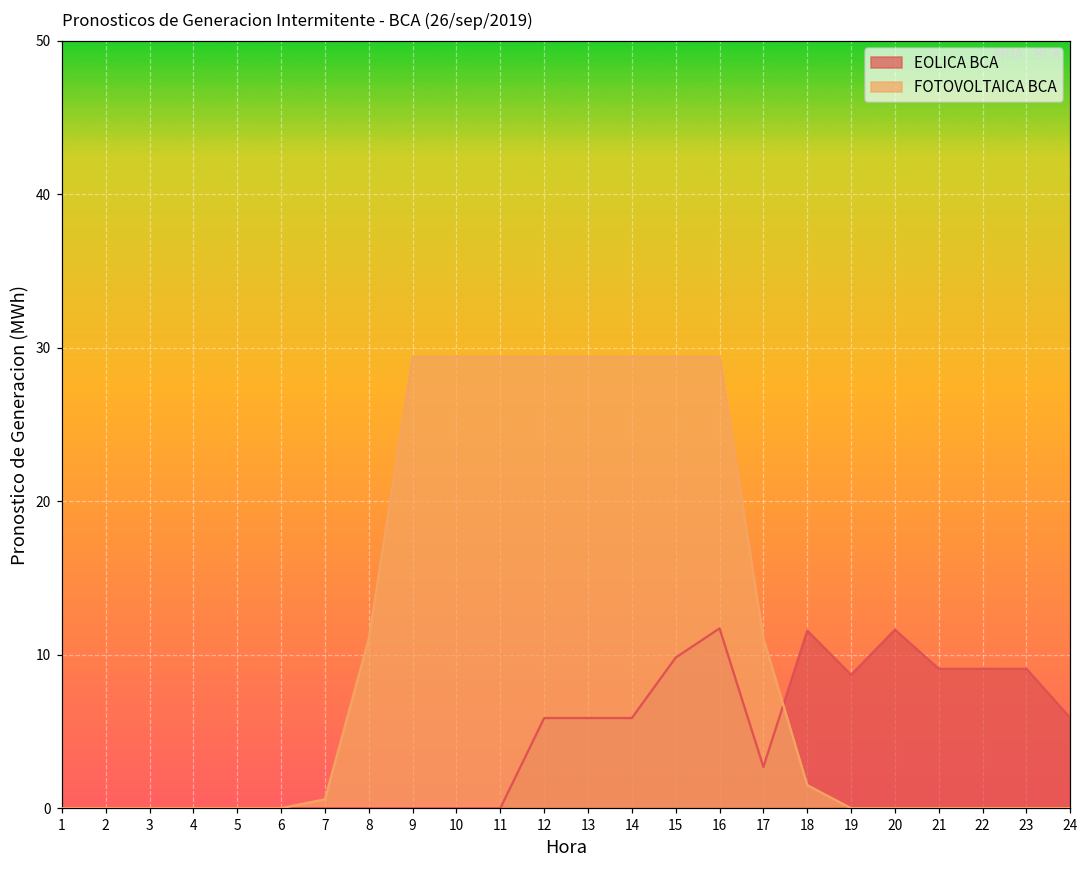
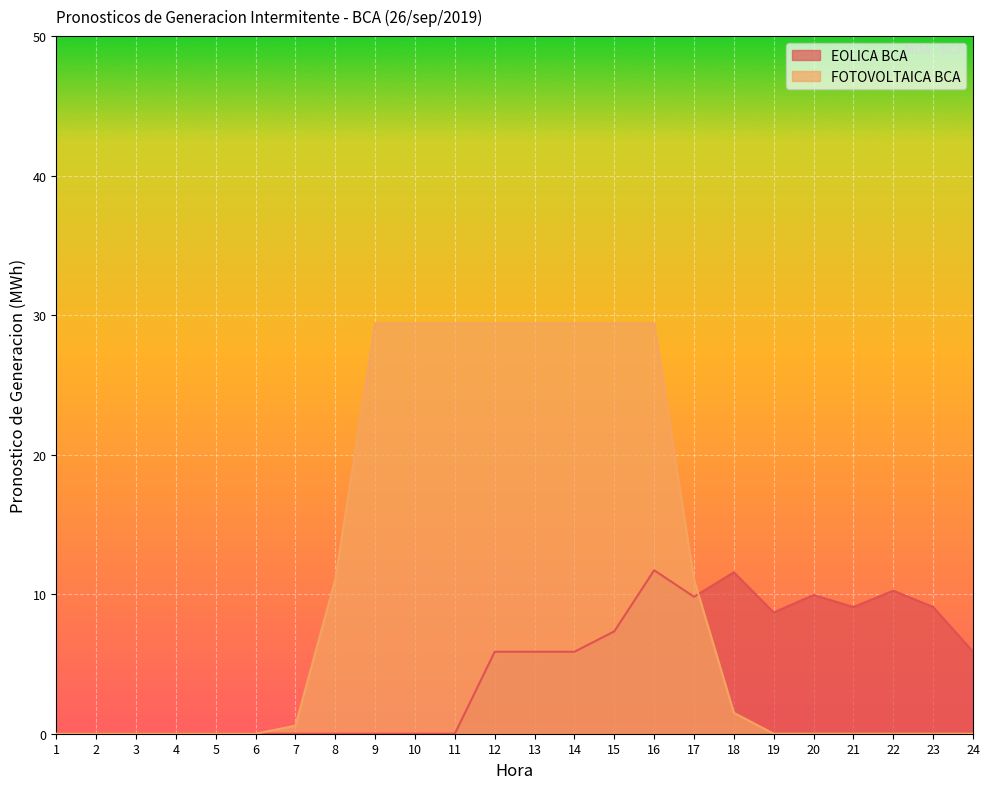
EOLICA BCA, 15: 9.8 -> 7.3
EOLICA BCA, 17: 2.7 -> 9.8
EOLICA BCA, 20: 11.6 -> 9.9
EOLICA BCA, 22: 9.1 -> 10.3
